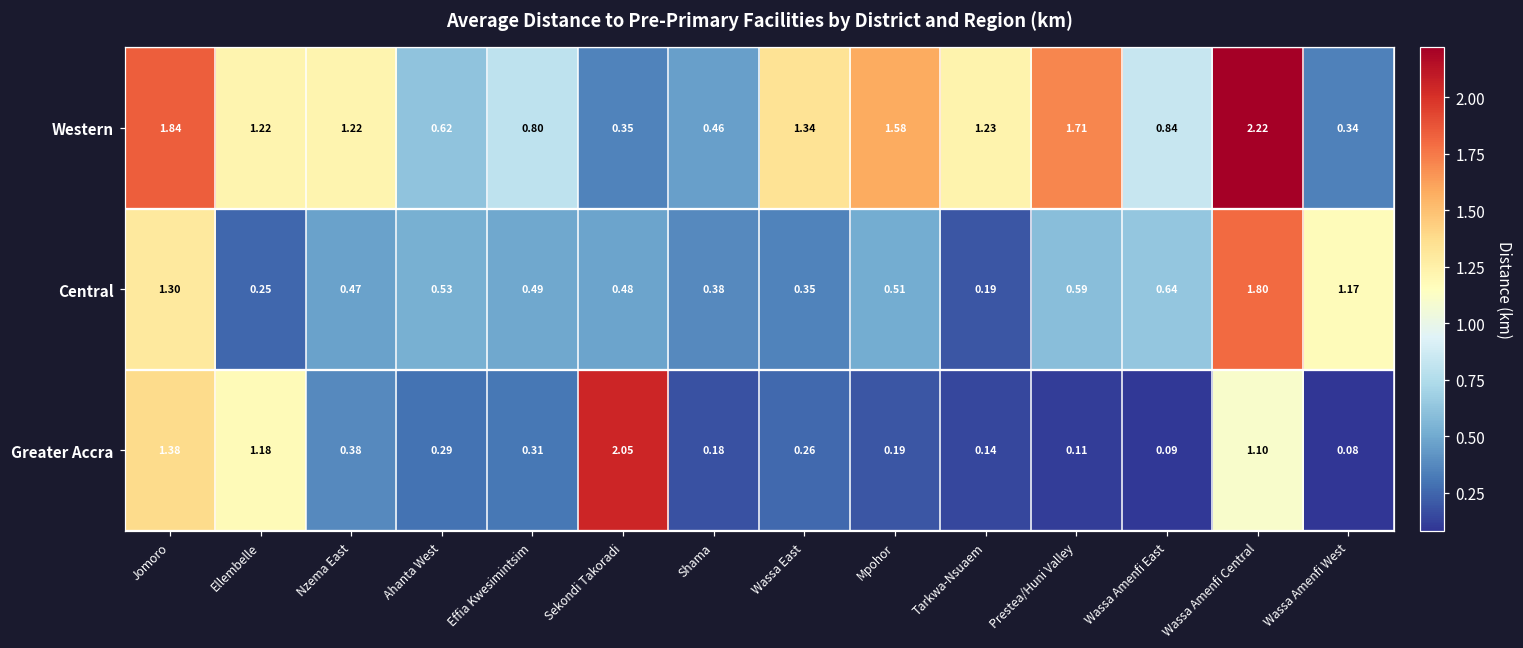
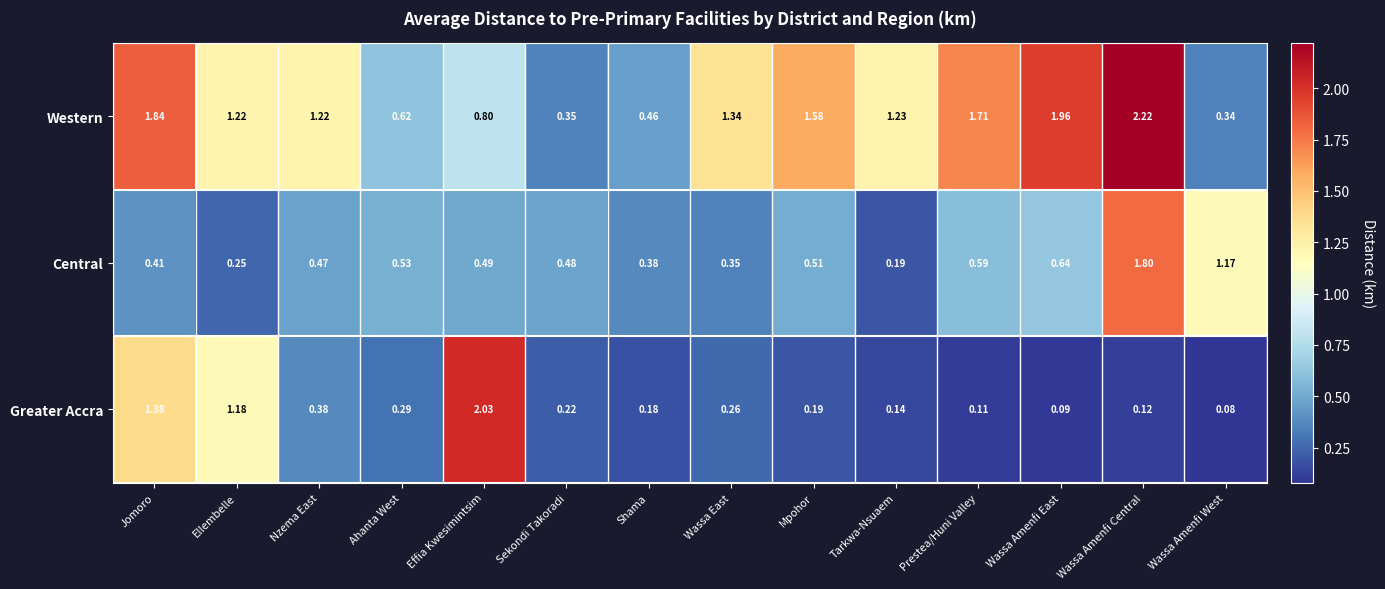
Western, Wassa Amenfi East: 0.84 -> 1.96
Central, Jomoro: 1.30 -> 0.41
Greater Accra, Effia Kwesimintsim: 0.31 -> 2.03
Greater Accra, Sekondi Takoradi: 2.05 -> 0.22
Greater Accra, Wassa Amenfi Central: 1.10 -> 0.12
